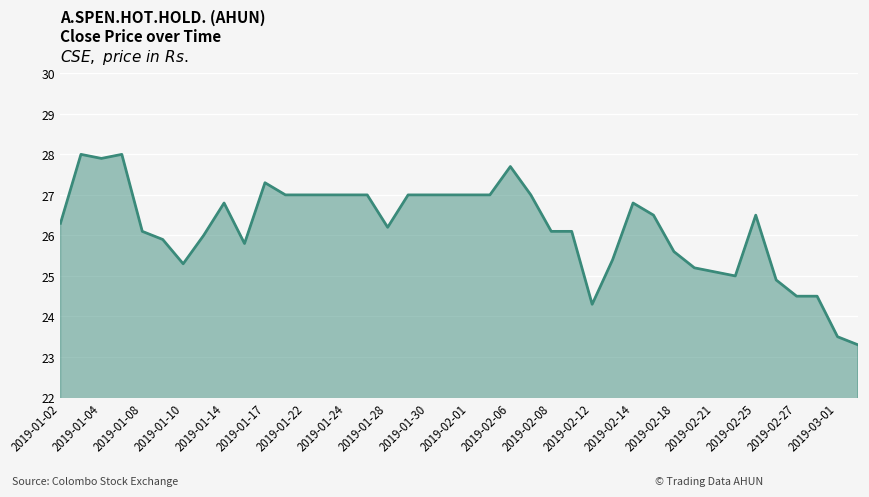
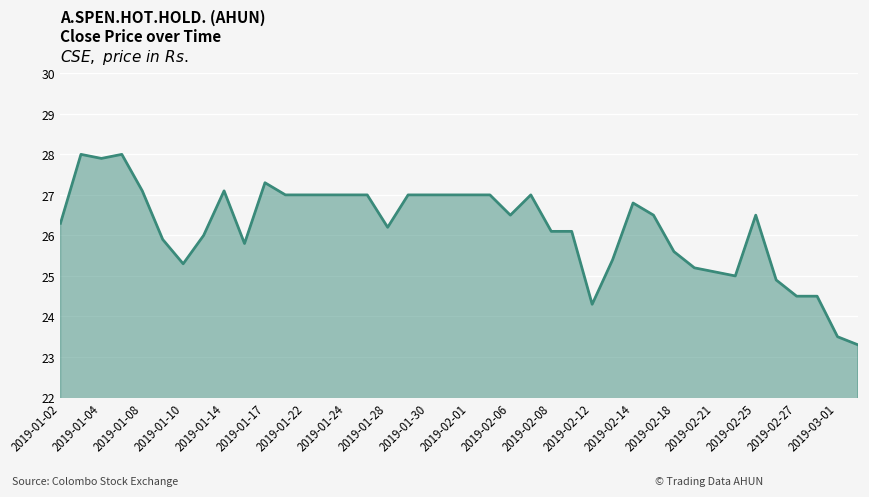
2019-01-08: 26.1 -> 27.1
2019-01-14: 26.8 -> 27.1
2019-02-06: 27.7 -> 26.5
